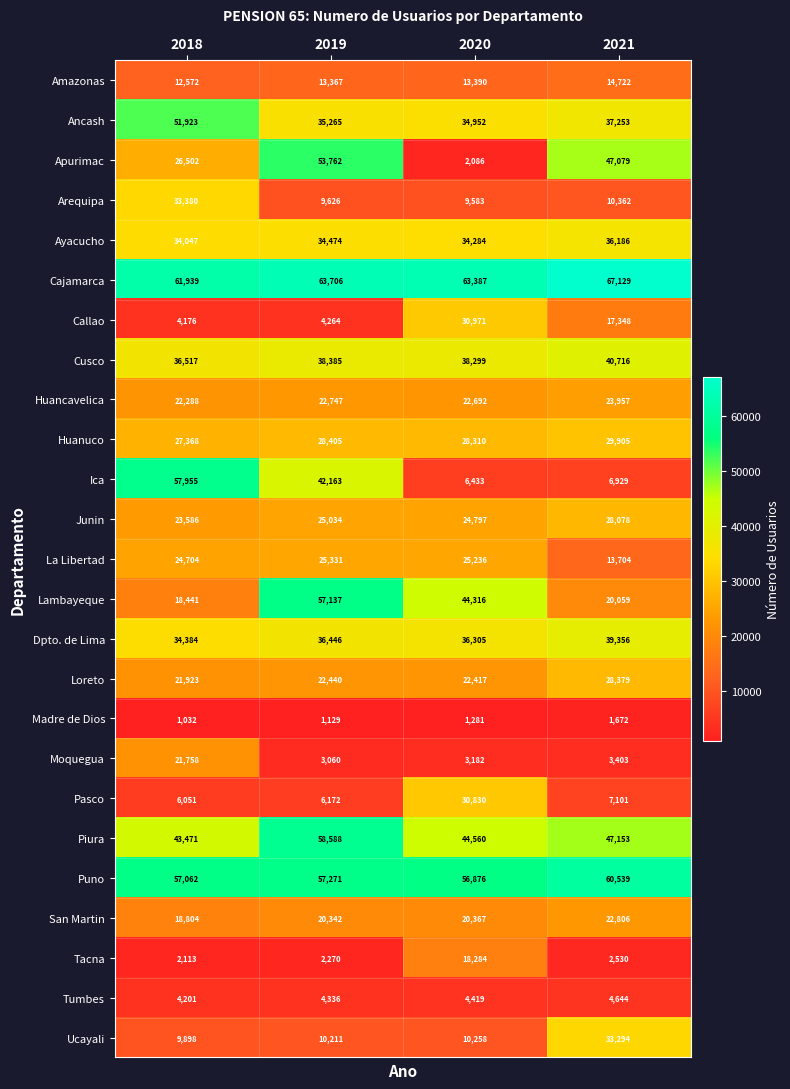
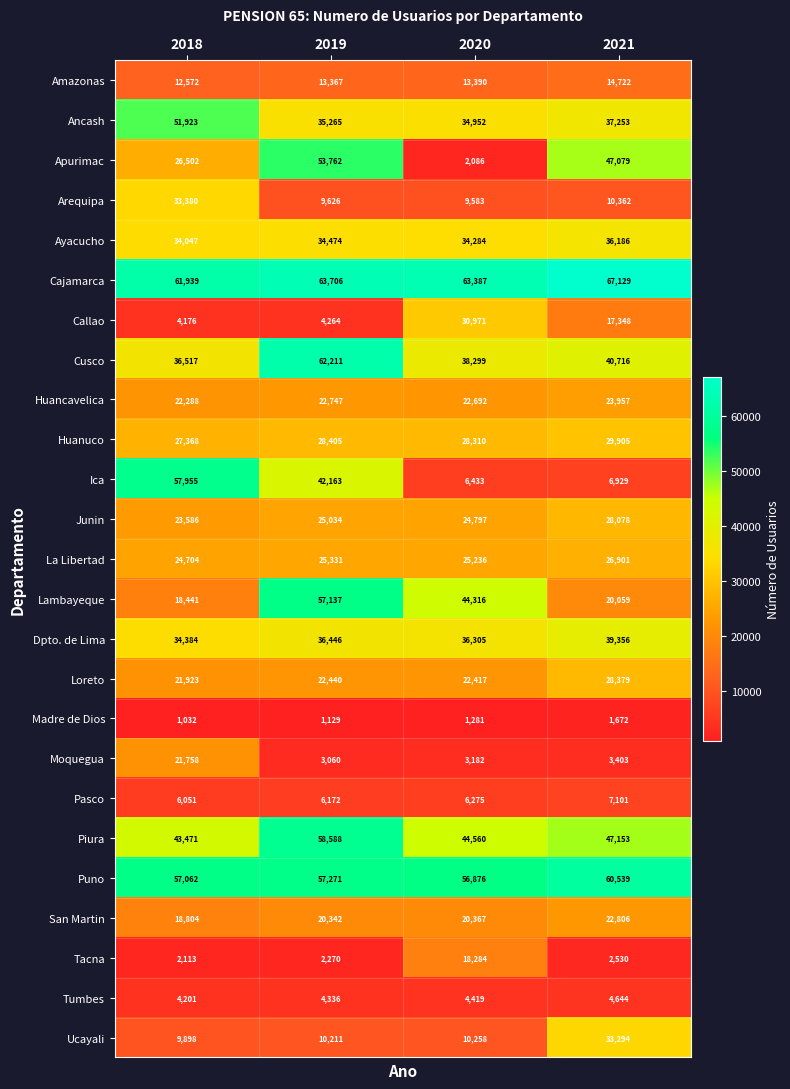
Cusco, 2019: 38,385 -> 62,211
La Libertad, 2021: 13,704 -> 26,901
Pasco, 2020: 30,830 -> 6,275
